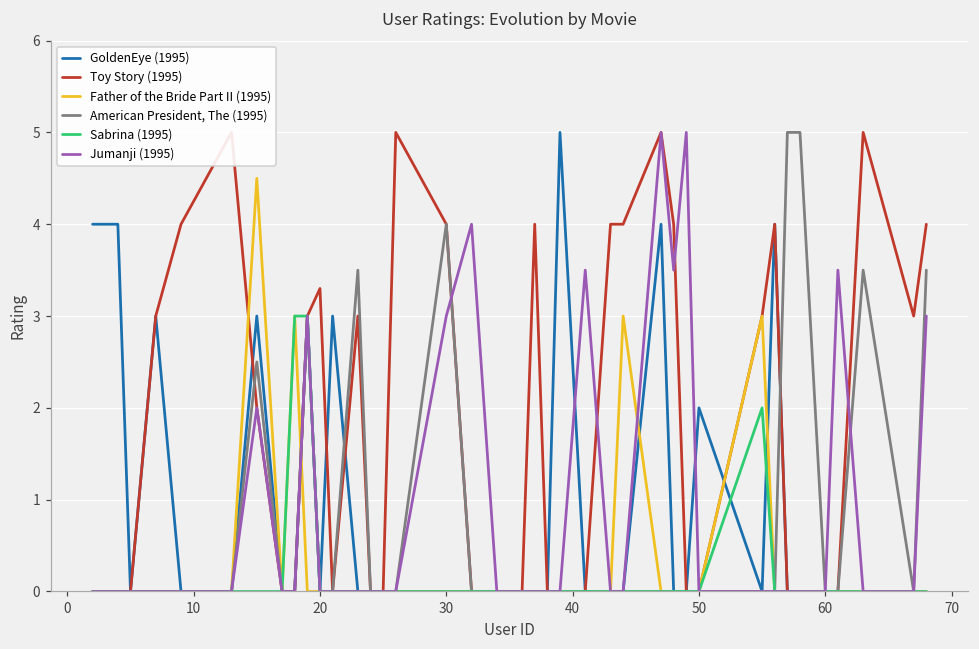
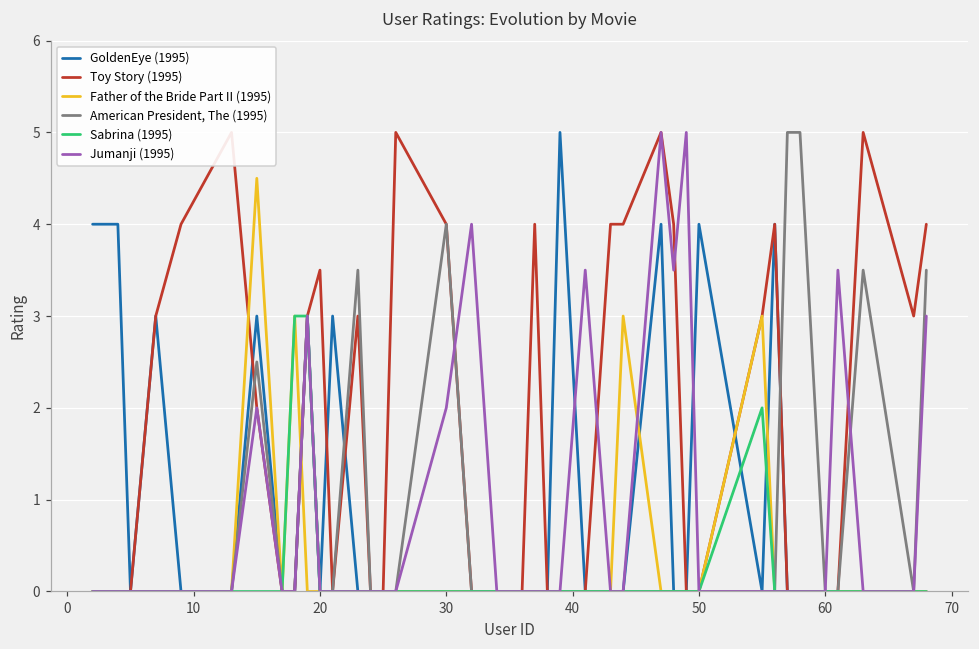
Toy Story (1995), 20: 3.3 -> 3.5
Jumanji (1995), 30: 3 -> 2
GoldenEye (1995), 50: 2 -> 4
